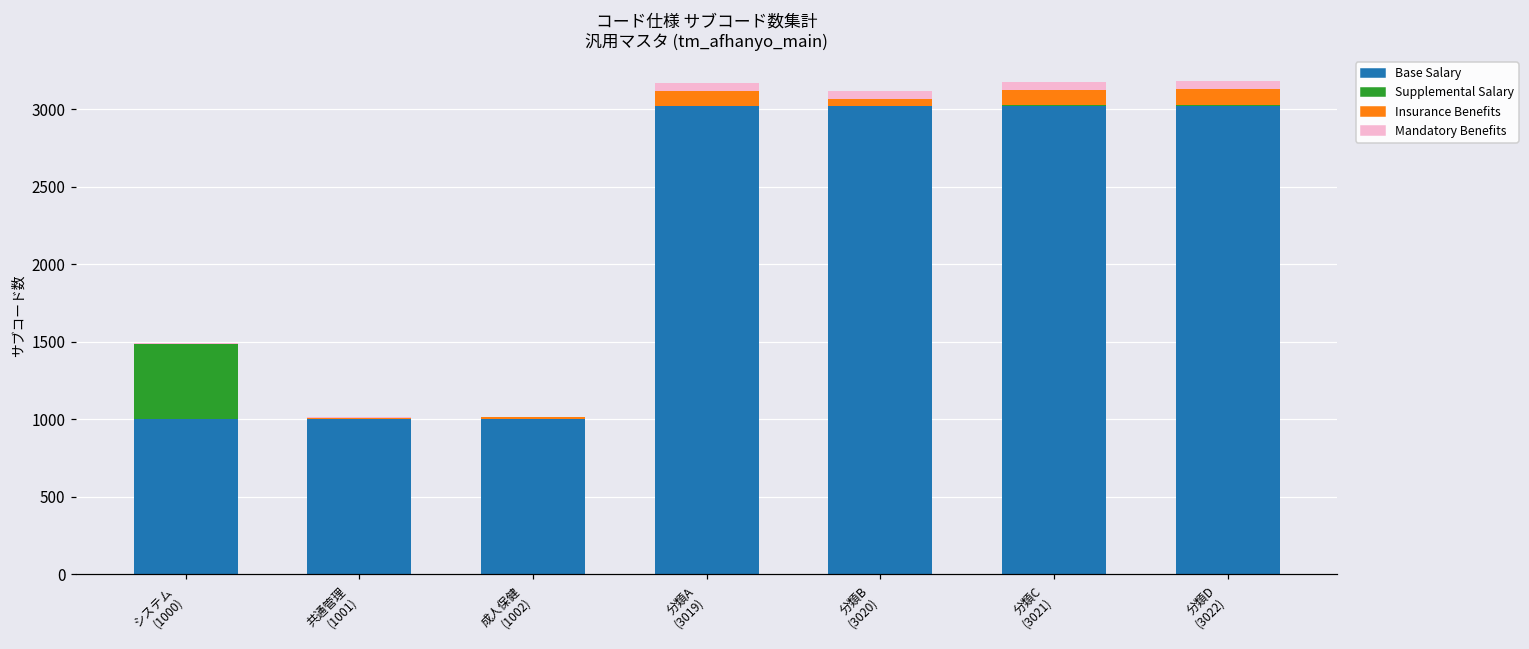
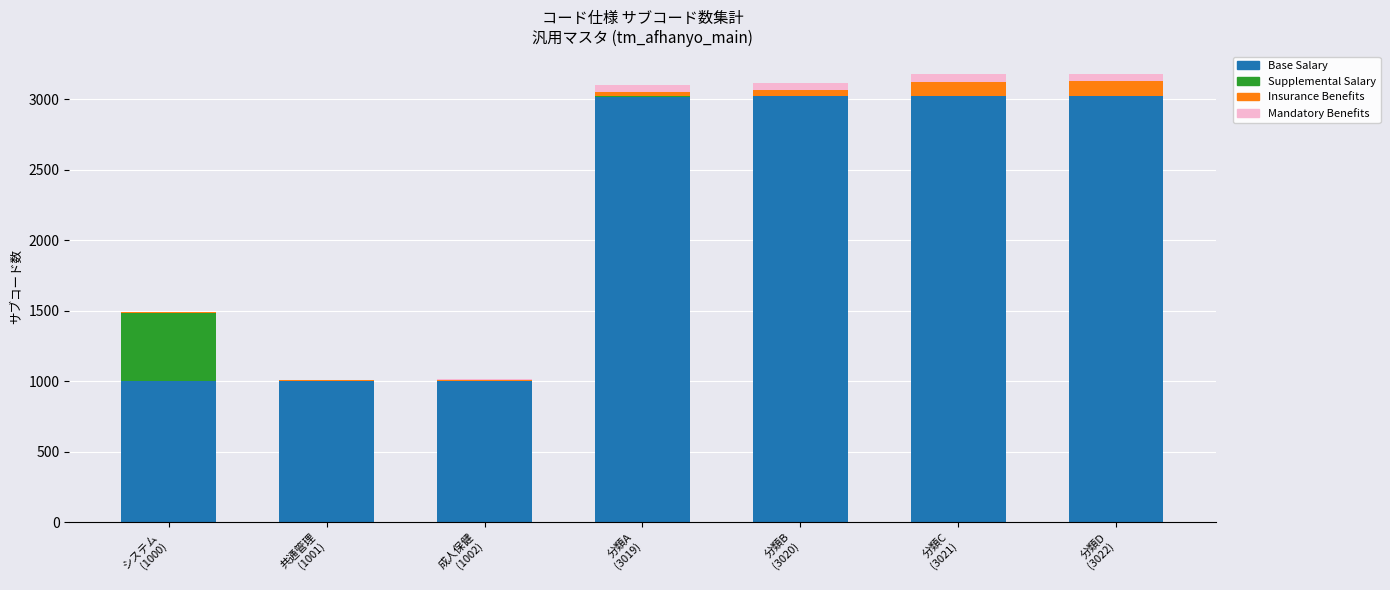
Insurance Benefits, 分類A (3019): 100 -> 30
